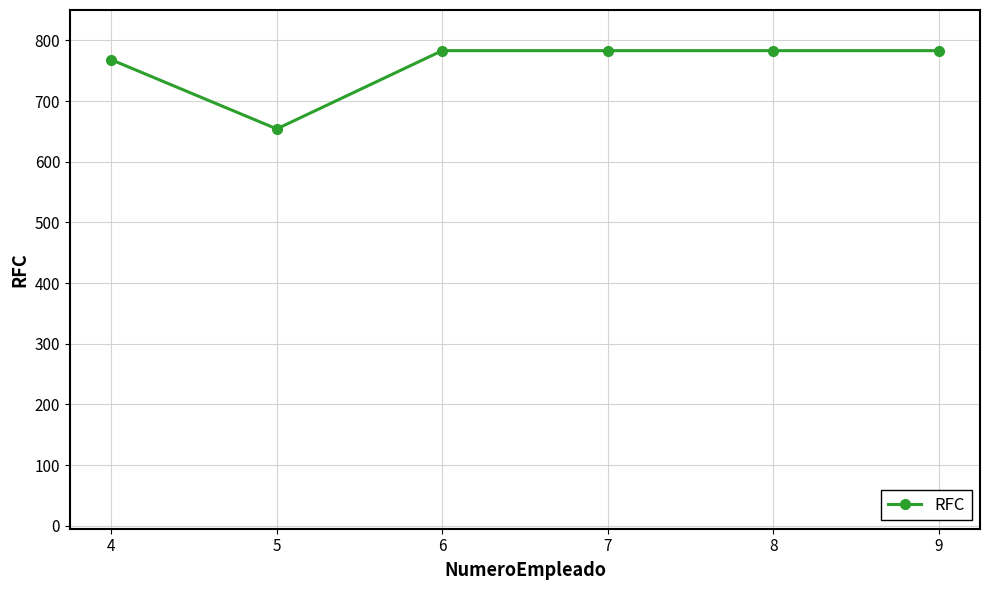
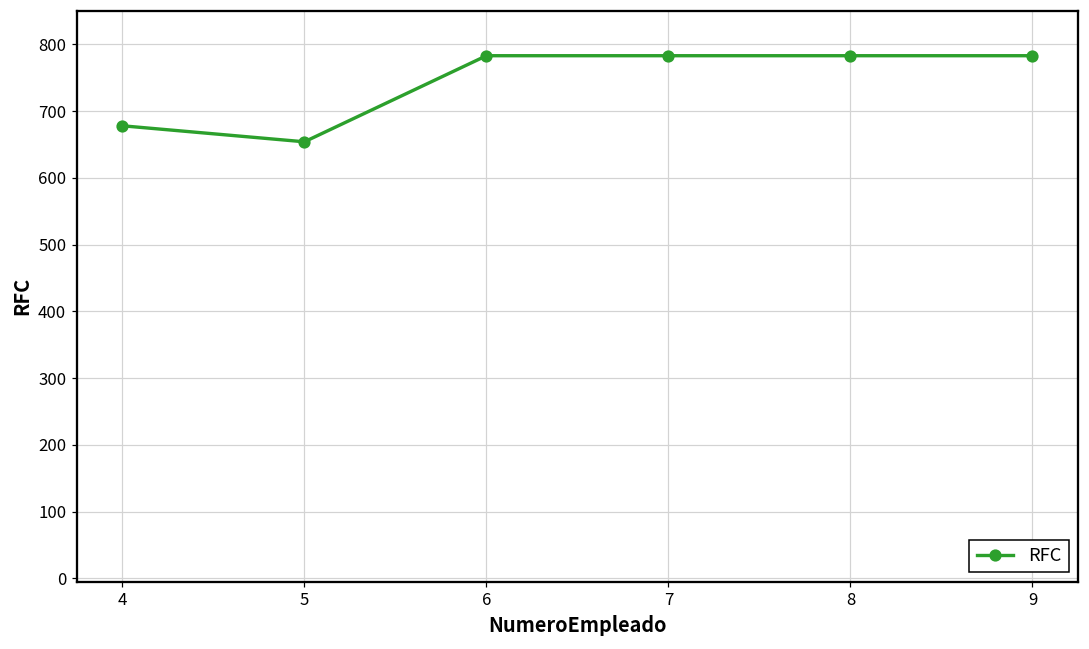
4: 770 -> 680
